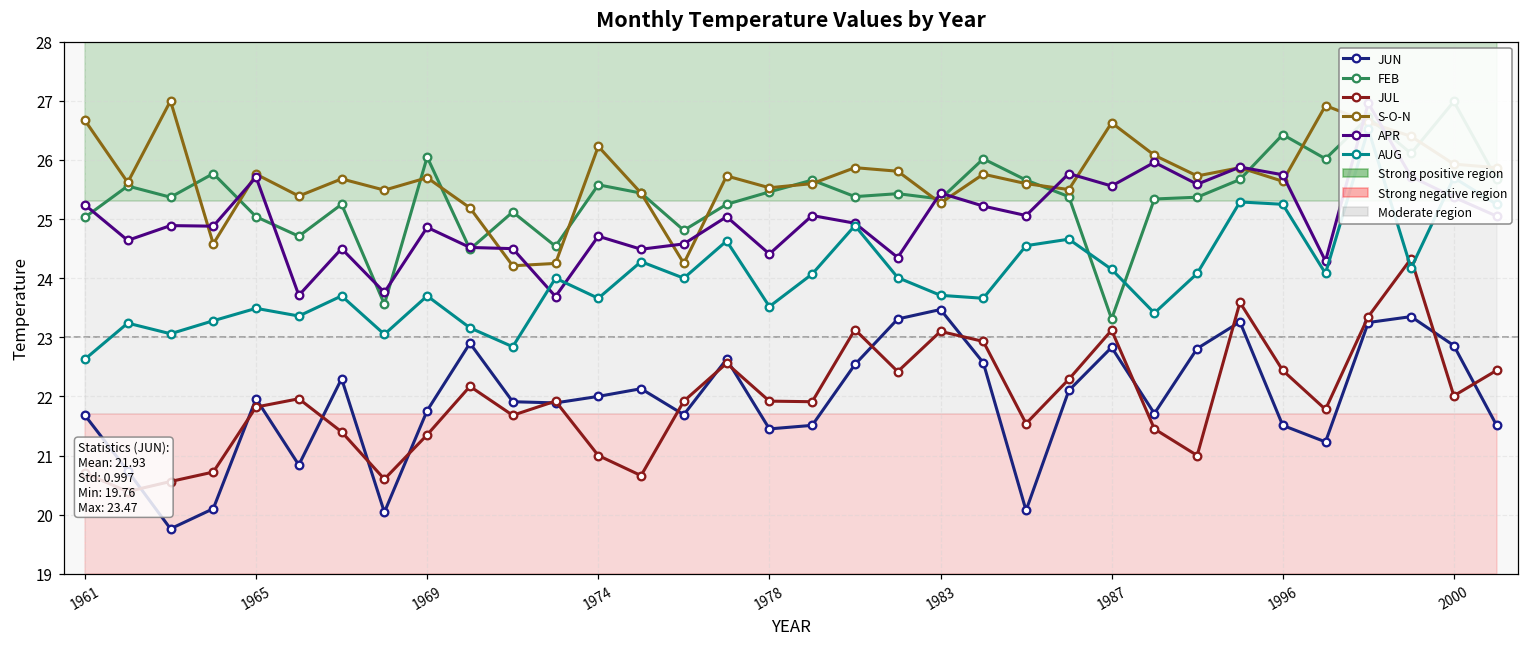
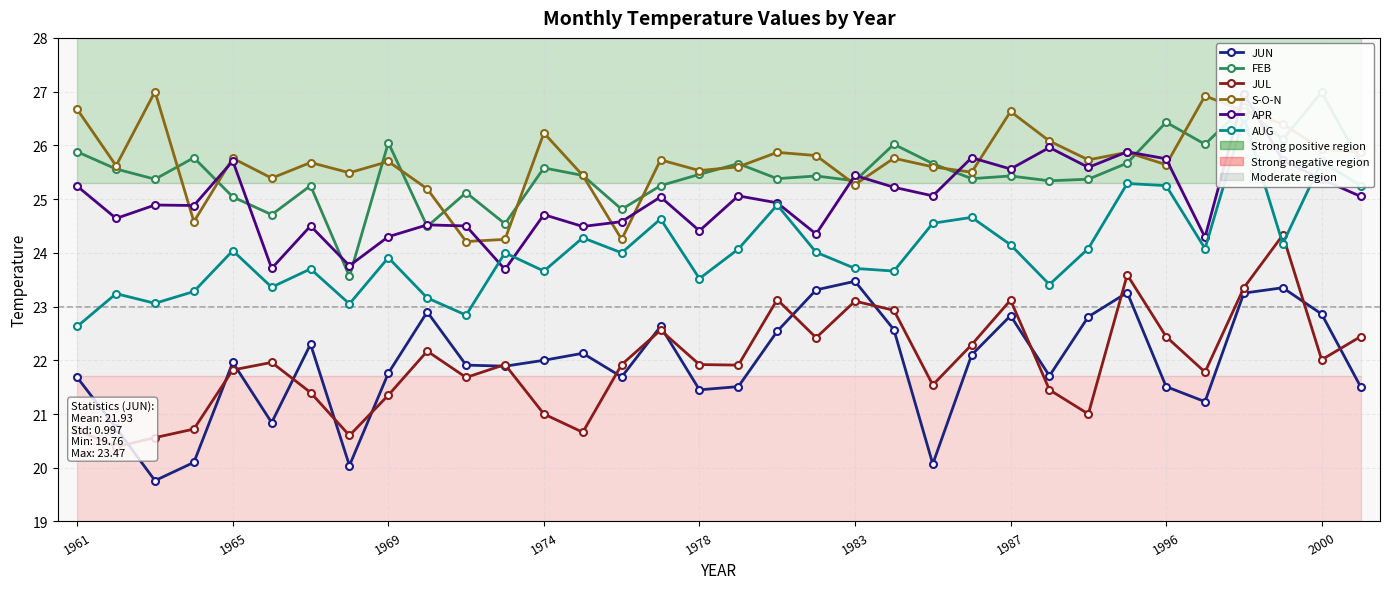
FEB, 1961: 25.0 -> 25.9
AUG, 1965: 23.5 -> 24.0
APR, 1969: 24.9 -> 24.3
AUG, 1969: 23.7 -> 23.9
FEB, 1987: 23.3 -> 25.4
